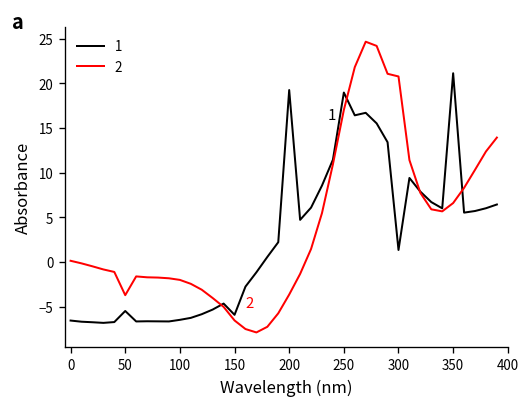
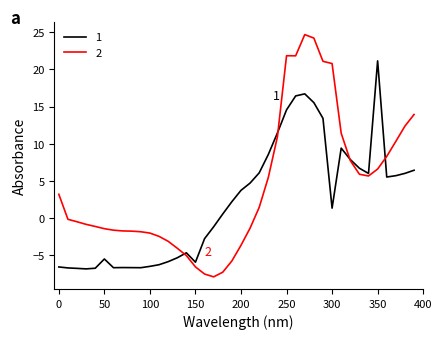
2, 0: 0 -> 3
2, 50: -4 -> -1
1, 200: 19 -> 4
1, 250: 19 -> 15
2, 250: 17 -> 22
